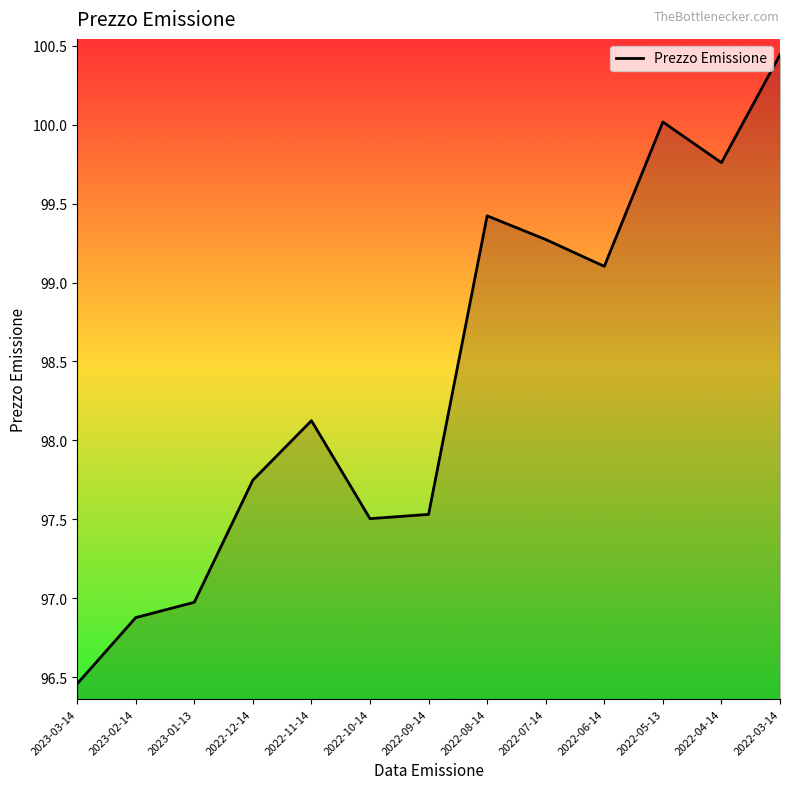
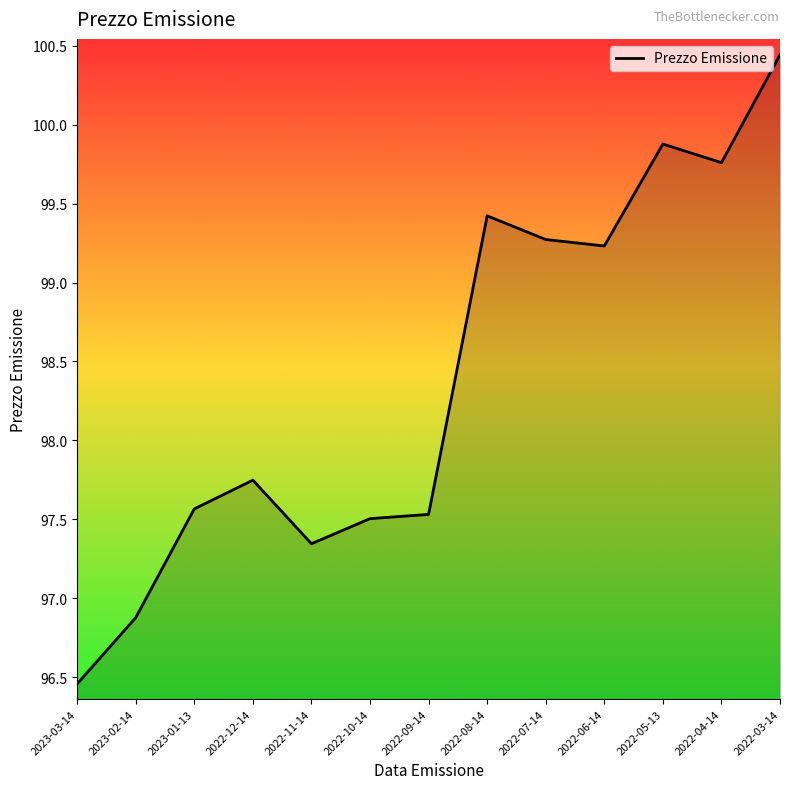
2023-01-13: 96.97 -> 97.57
2022-11-14: 98.13 -> 97.35
2022-06-14: 99.10 -> 99.23
2022-05-13: 100.02 -> 99.88
